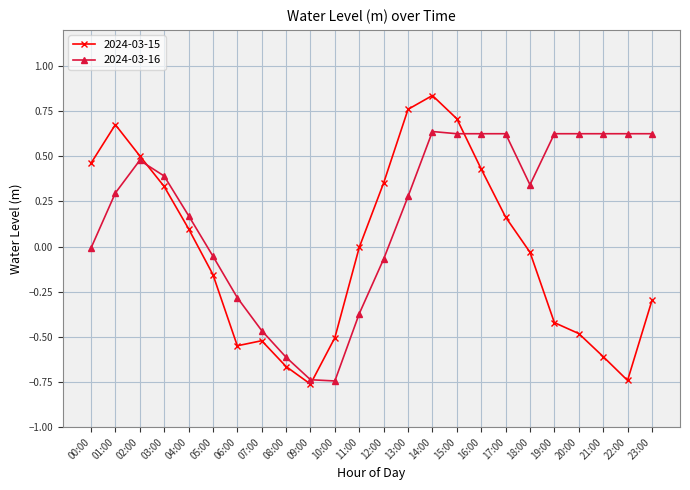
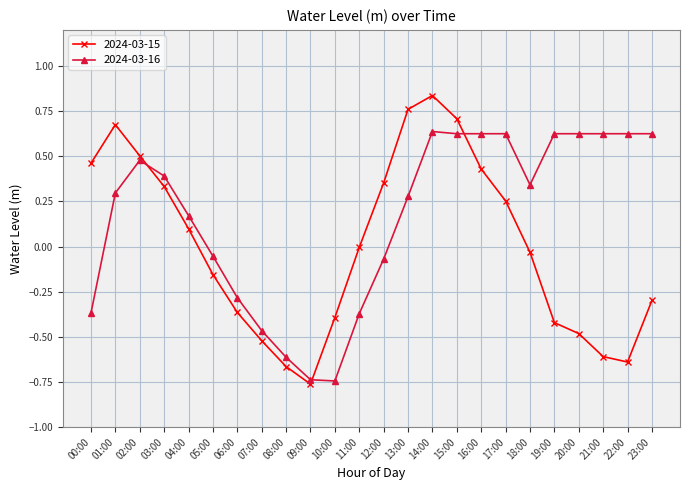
2024-03-16, 00:00: -0.01 -> -0.37
2024-03-15, 06:00: -0.55 -> -0.36
2024-03-15, 10:00: -0.50 -> -0.39
2024-03-15, 17:00: 0.16 -> 0.25
2024-03-15, 22:00: -0.74 -> -0.64
